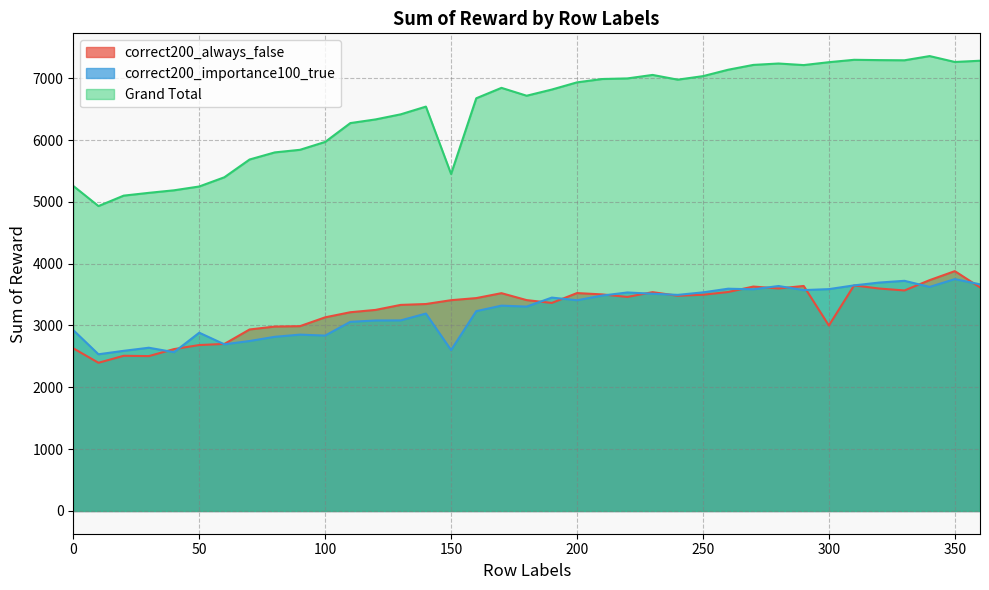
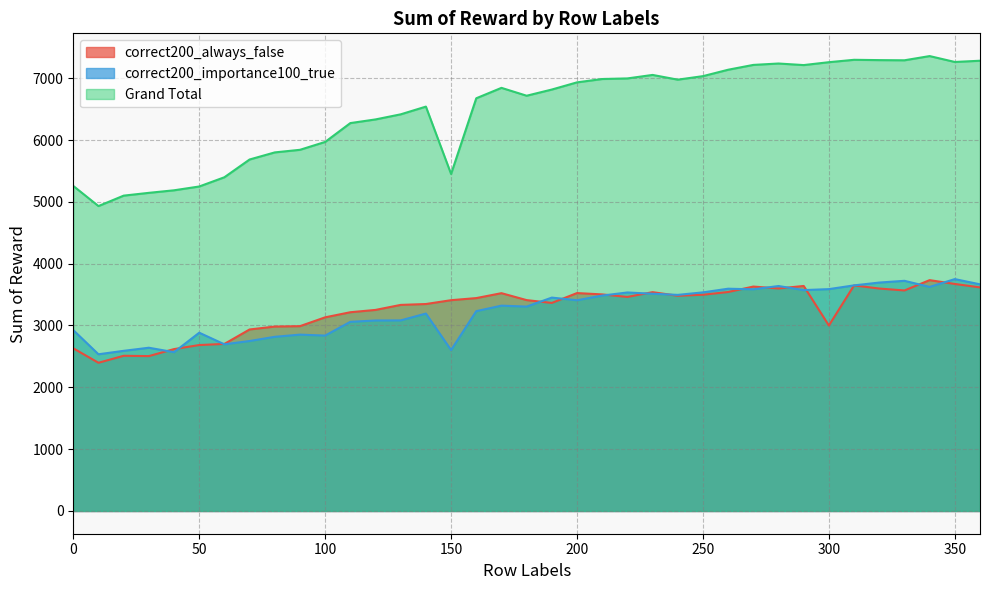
correct200_always_false, 350: 3900 -> 3700
